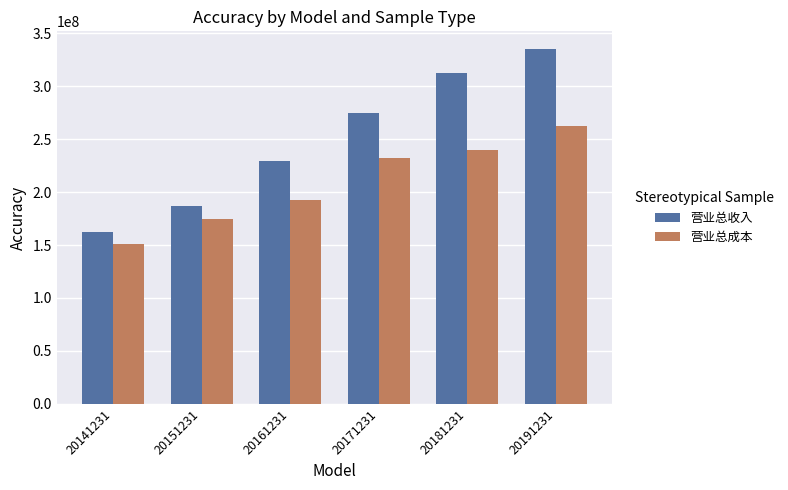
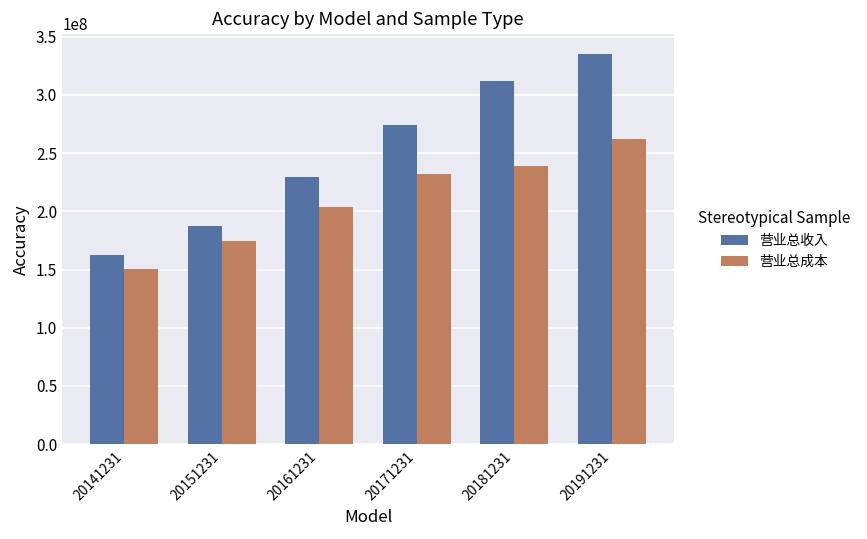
营业总成本, 20161231: 192000000 -> 204000000
